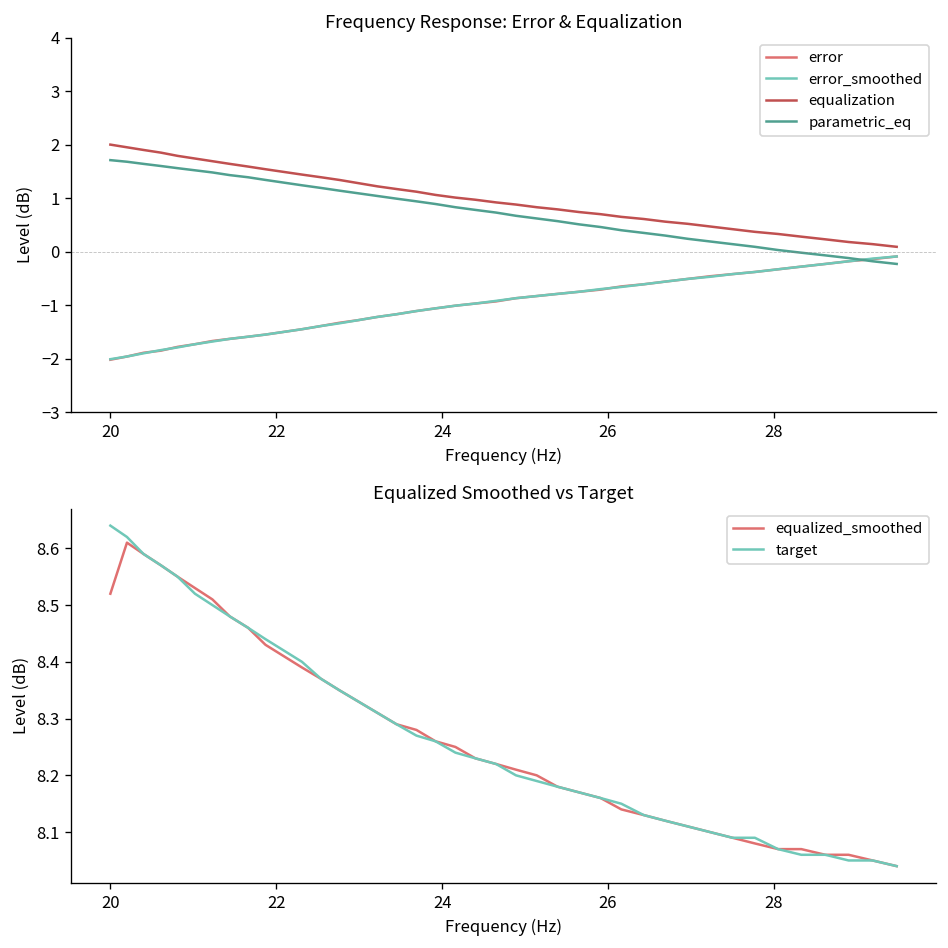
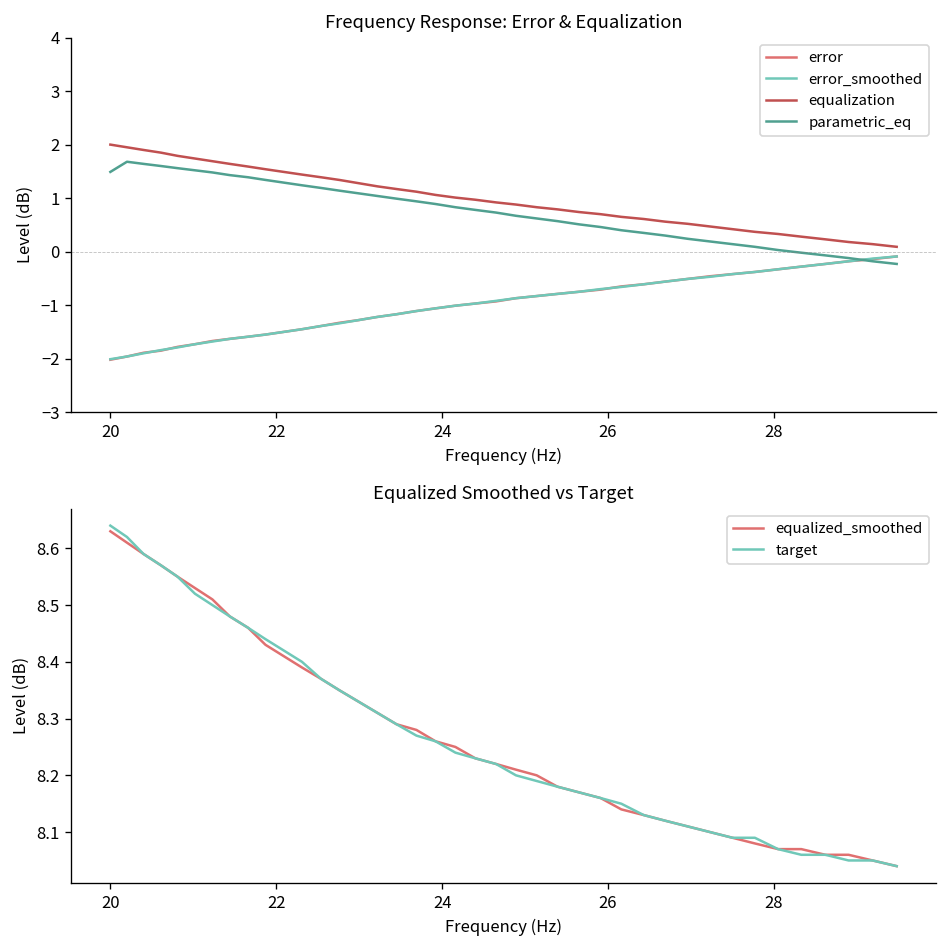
Frequency Response: Error & Equalization, parametric_eq, 20: 1.7 -> 1.5
Equalized Smoothed vs Target, equalized_smoothed, 20: 8.52 -> 8.63
